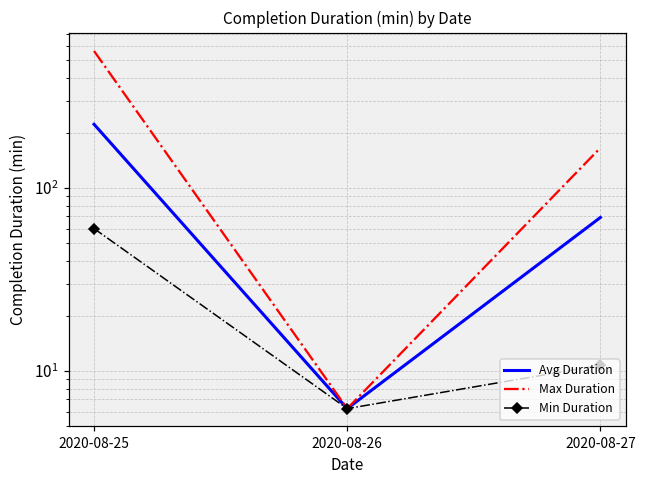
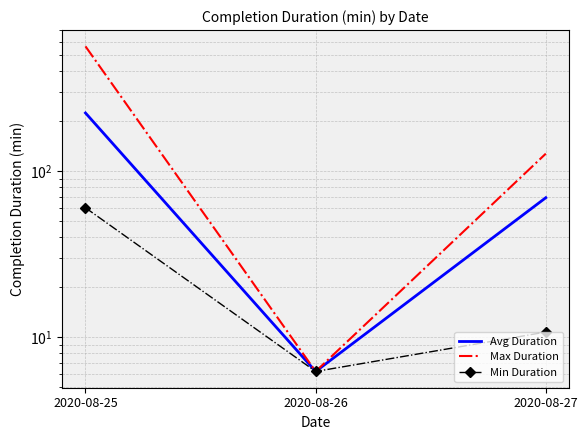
Max Duration, 2020-08-27: 170 -> 130
